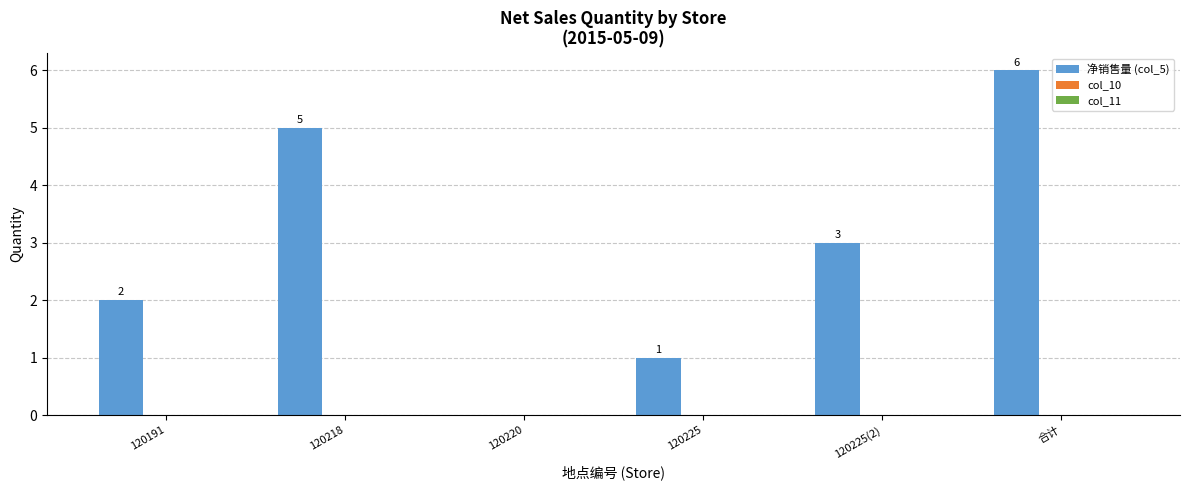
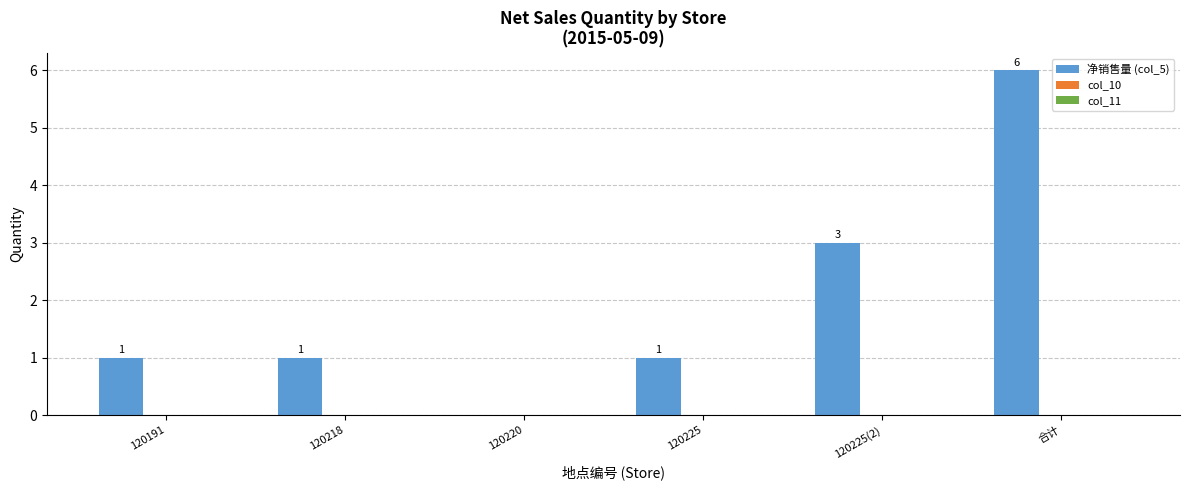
净销售量 (col_5), 120191: 2 -> 1
净销售量 (col_5), 120218: 5 -> 1
